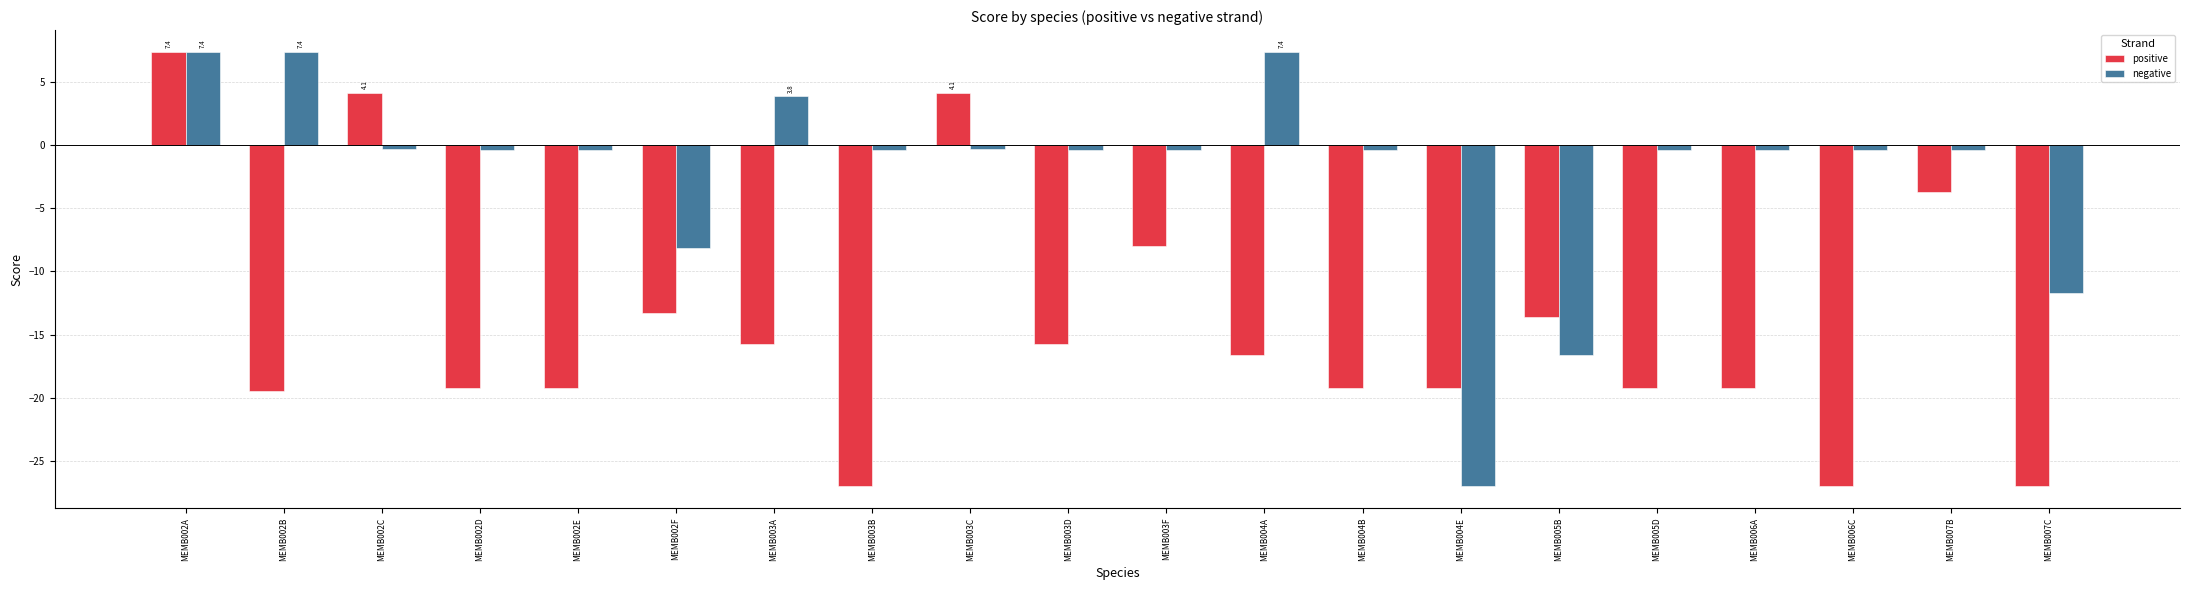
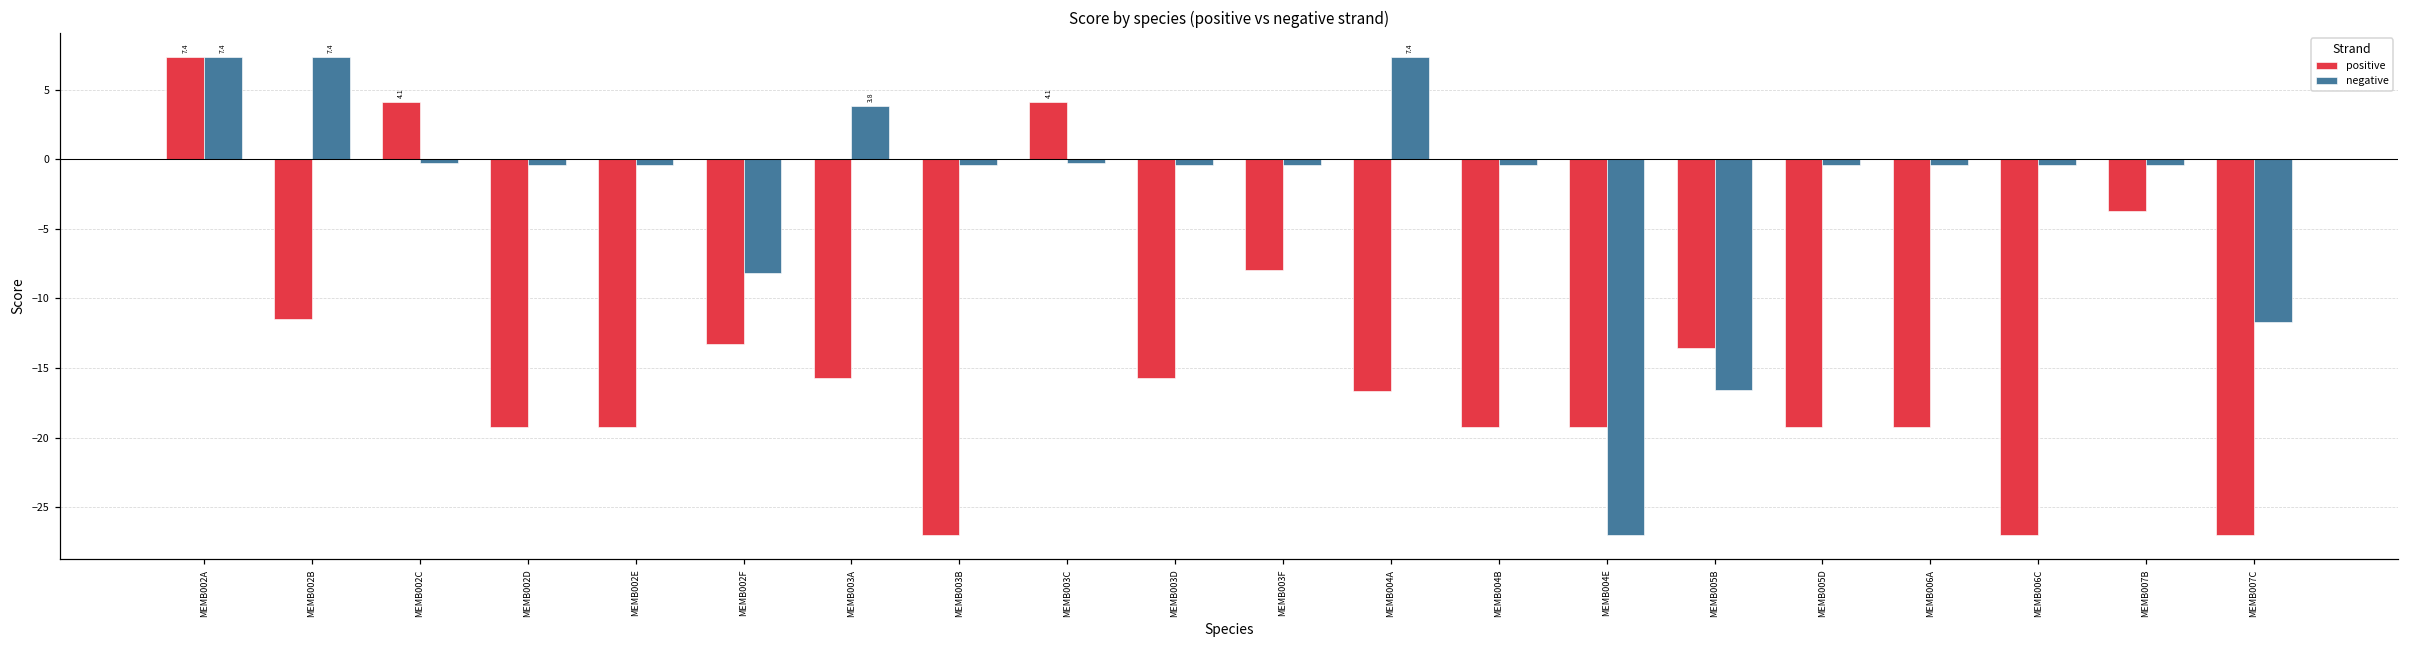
positive, MEMB002B: -19.4 -> -11.5
